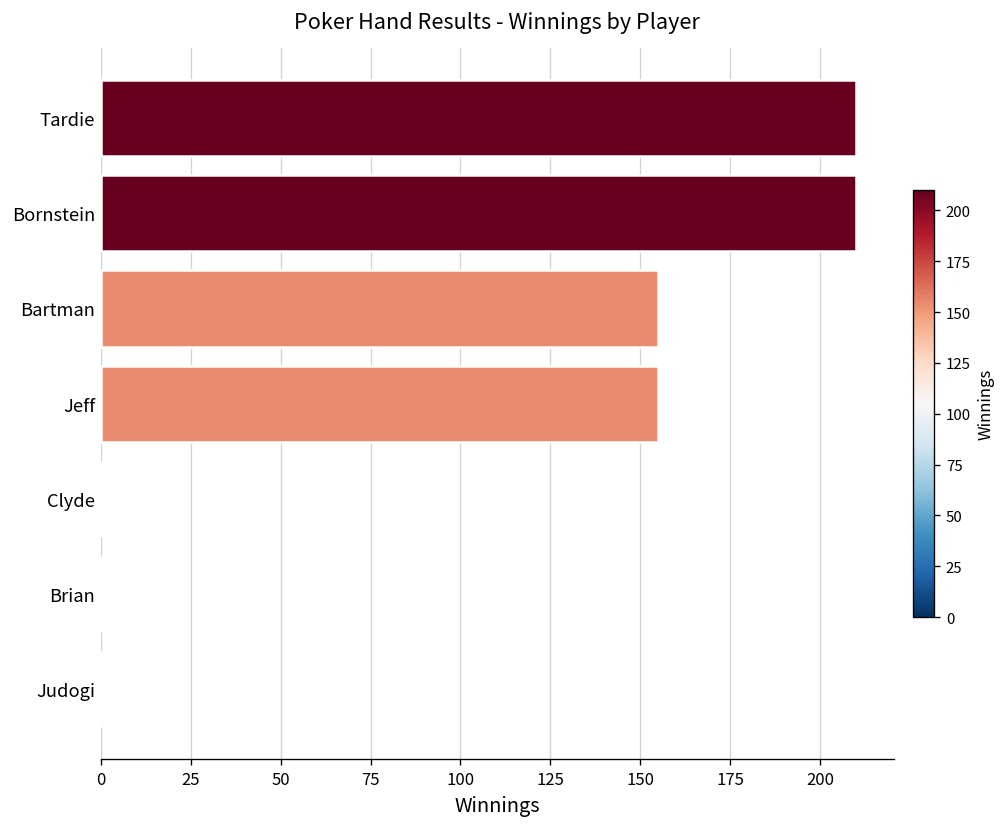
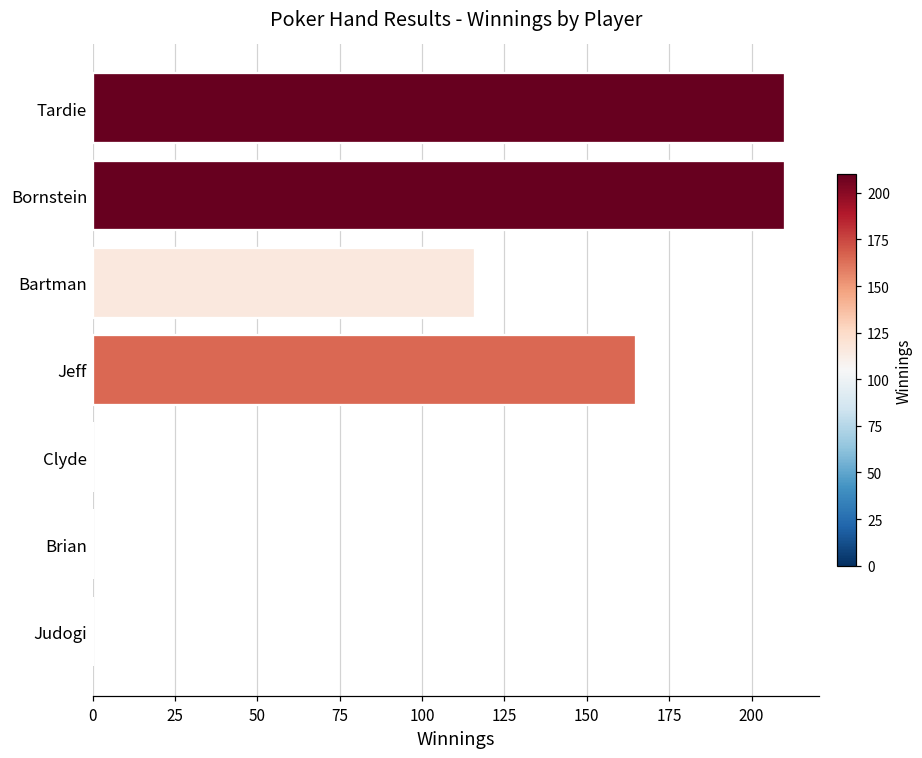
Bartman: 155 -> 116
Jeff: 155 -> 165
